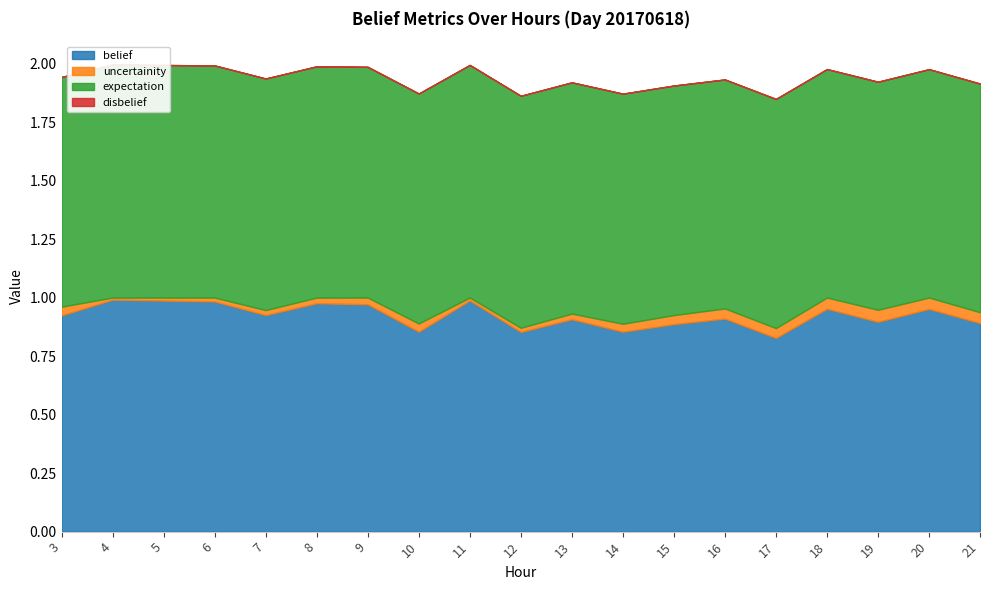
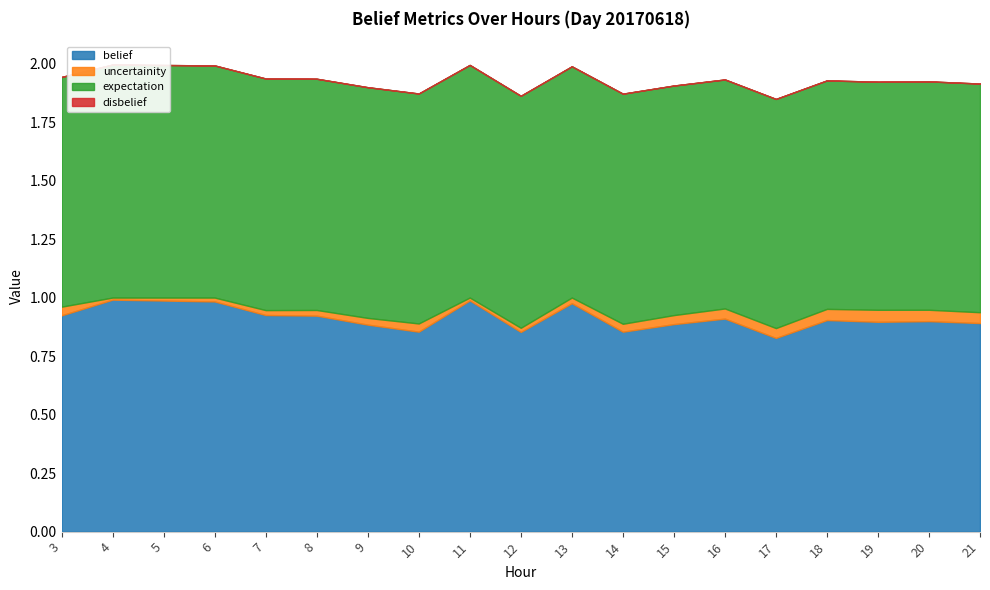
belief, 8: 0.98 -> 0.92
belief, 9: 0.97 -> 0.88
belief, 13: 0.91 -> 0.98
belief, 18: 0.95 -> 0.90
belief, 20: 0.95 -> 0.90
